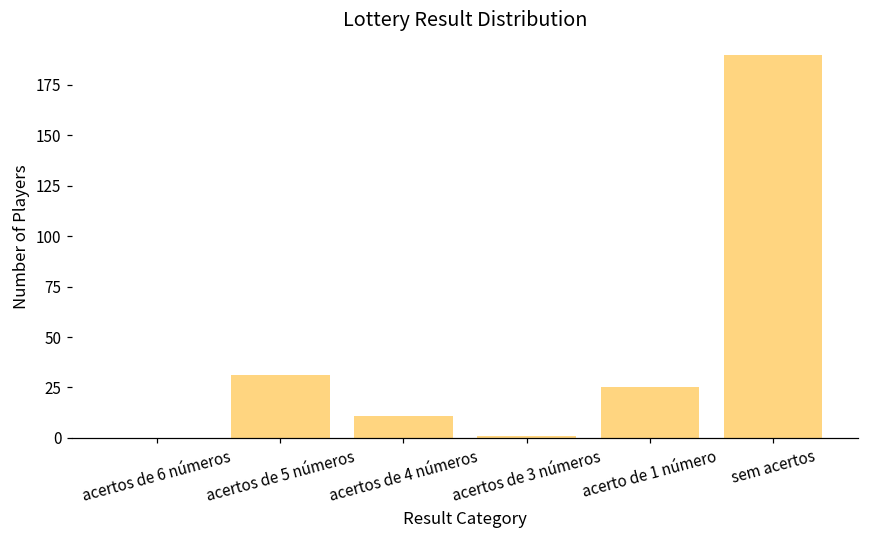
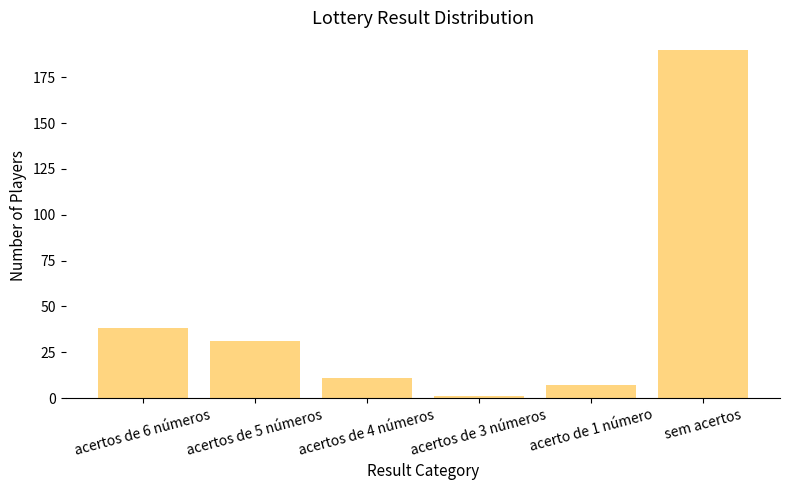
acertos de 6 números: 0 -> 38
acerto de 1 número: 25 -> 7
